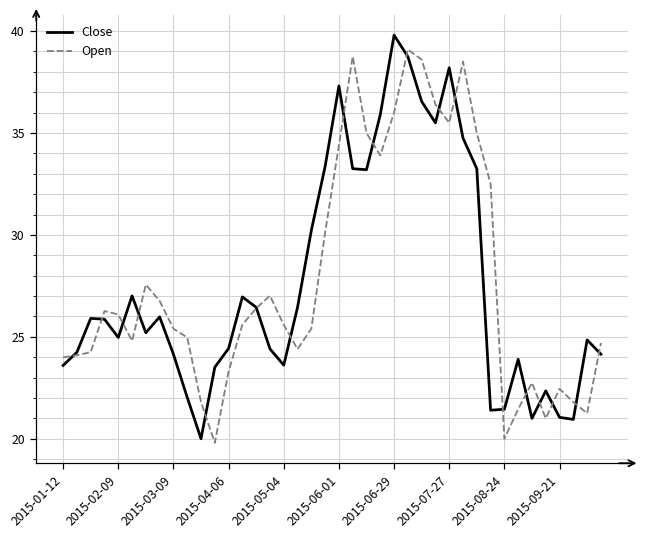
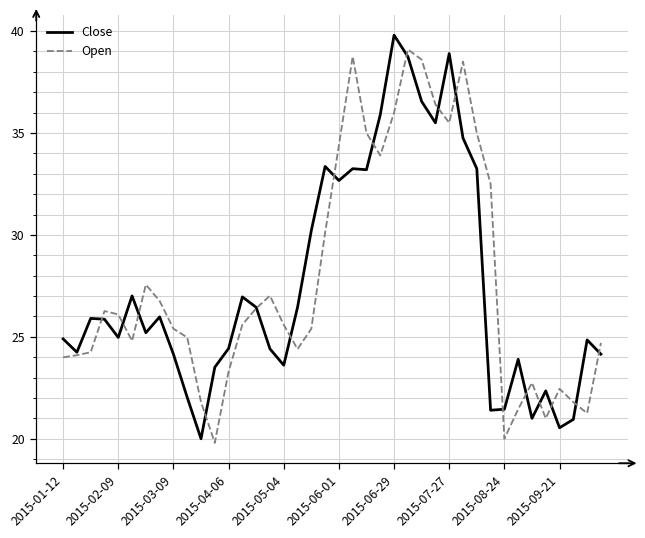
Close, 2015-01-12: 23.6 -> 24.9
Close, 2015-06-01: 37.3 -> 32.7
Close, 2015-07-27: 38.2 -> 38.9
Close, 2015-09-21: 21.1 -> 20.5
